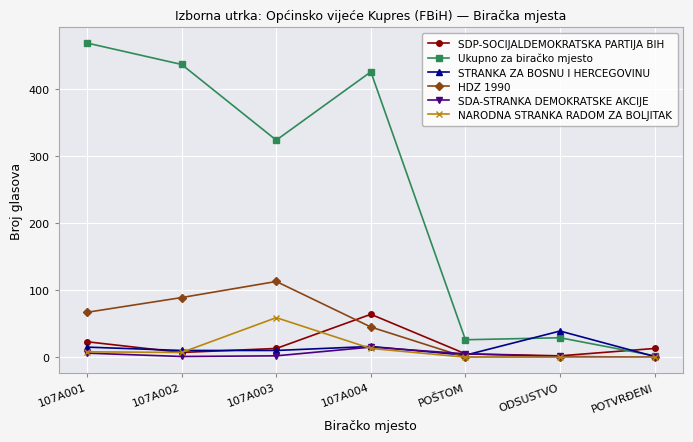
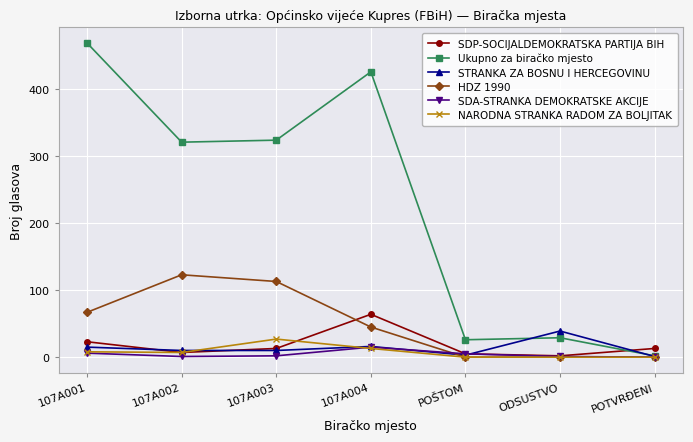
Ukupno za biračko mjesto, 107A002: 440 -> 320
HDZ 1990, 107A002: 90 -> 120
NARODNA STRANKA RADOM ZA BOLJITAK, 107A003: 60 -> 30
